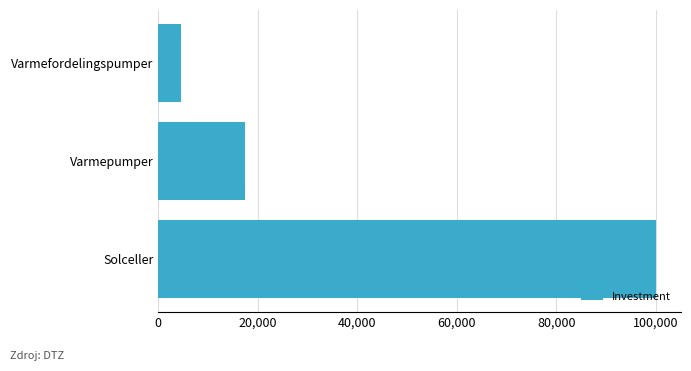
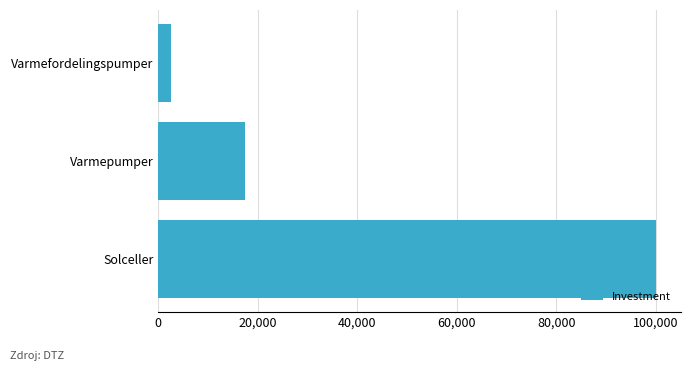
Varmefordelingspumper: 5,000 -> 3,000
